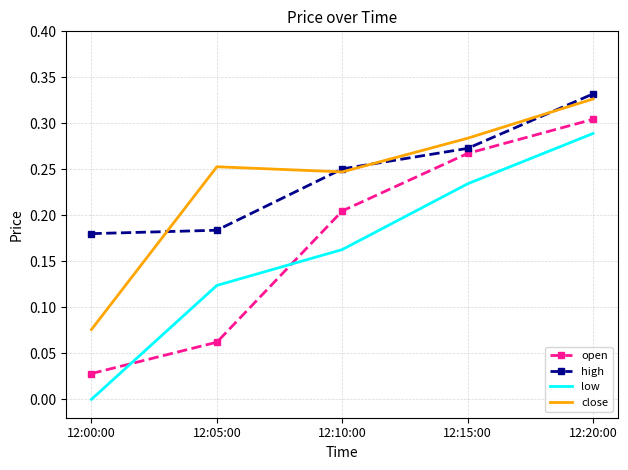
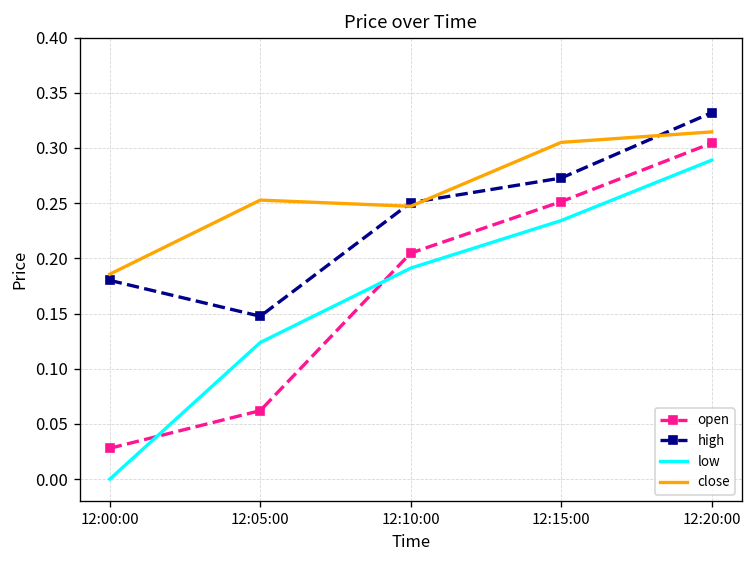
close, 12:00:00: 0.08 -> 0.19
high, 12:05:00: 0.18 -> 0.15
low, 12:10:00: 0.16 -> 0.19
open, 12:15:00: 0.27 -> 0.25
close, 12:15:00: 0.28 -> 0.31
close, 12:20:00: 0.33 -> 0.31
